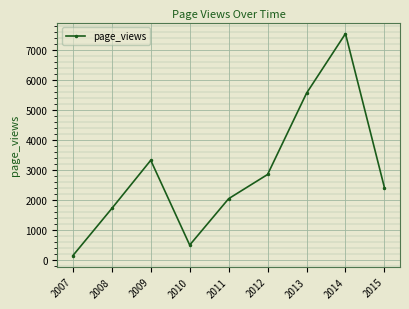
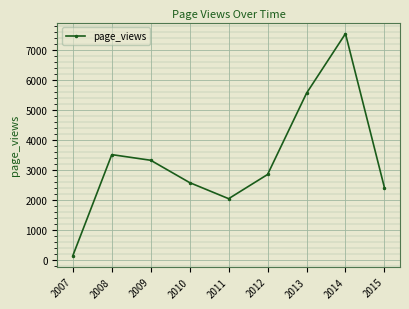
2008: 1700 -> 3500
2010: 500 -> 2600
